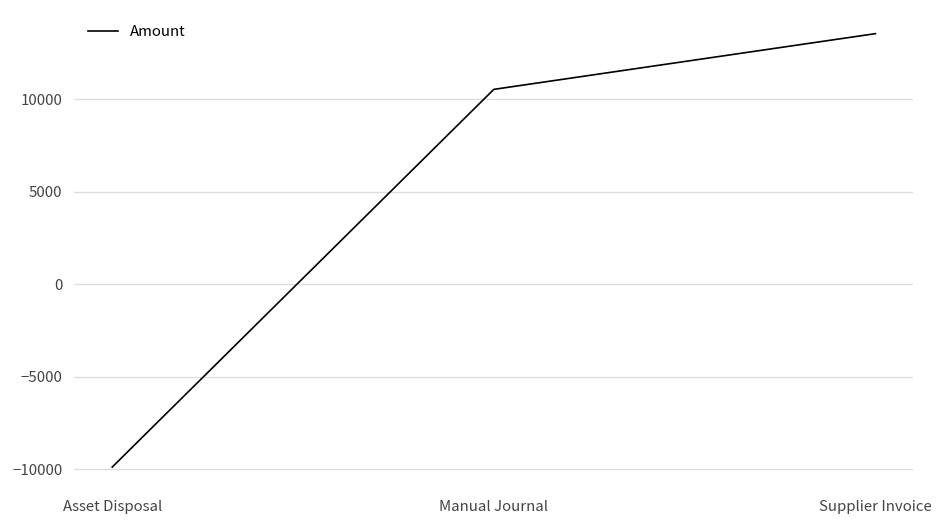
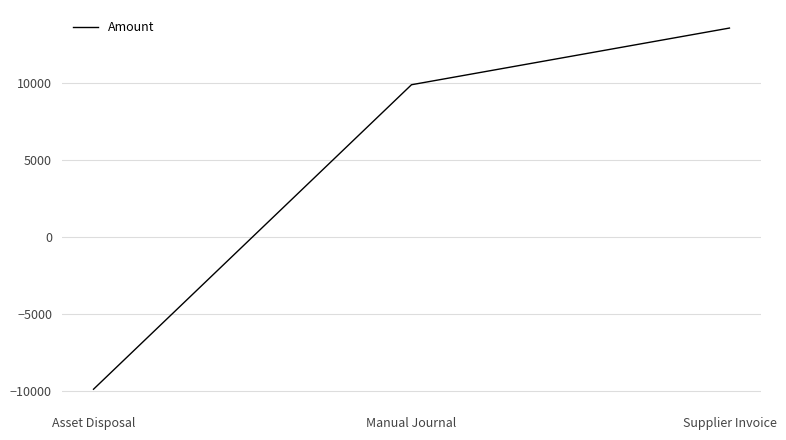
Manual Journal: 10500 -> 9900
